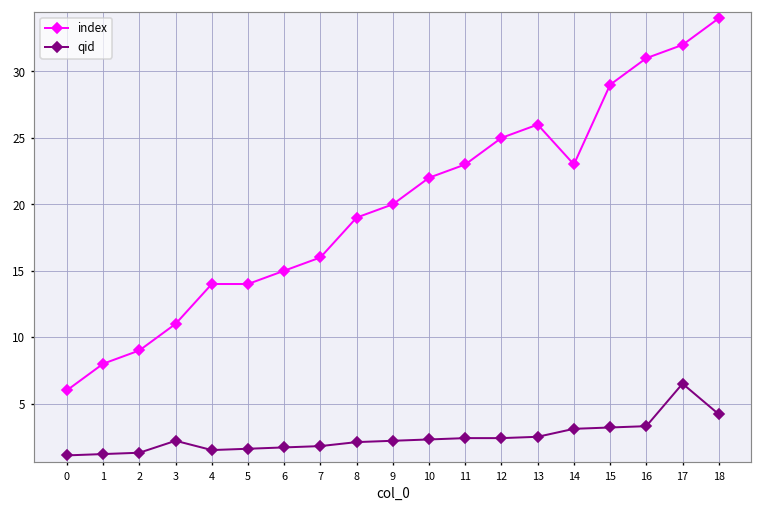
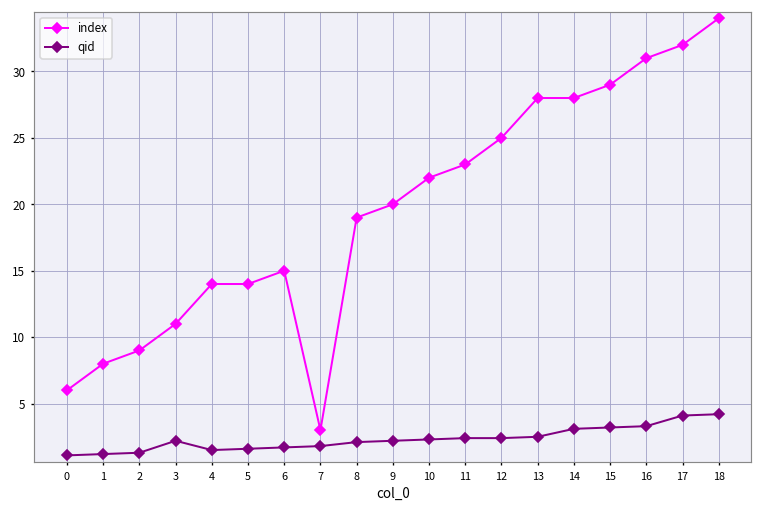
index, 7: 16 -> 3
index, 13: 26 -> 28
index, 14: 23 -> 28
qid, 17: 6.5 -> 4.1
